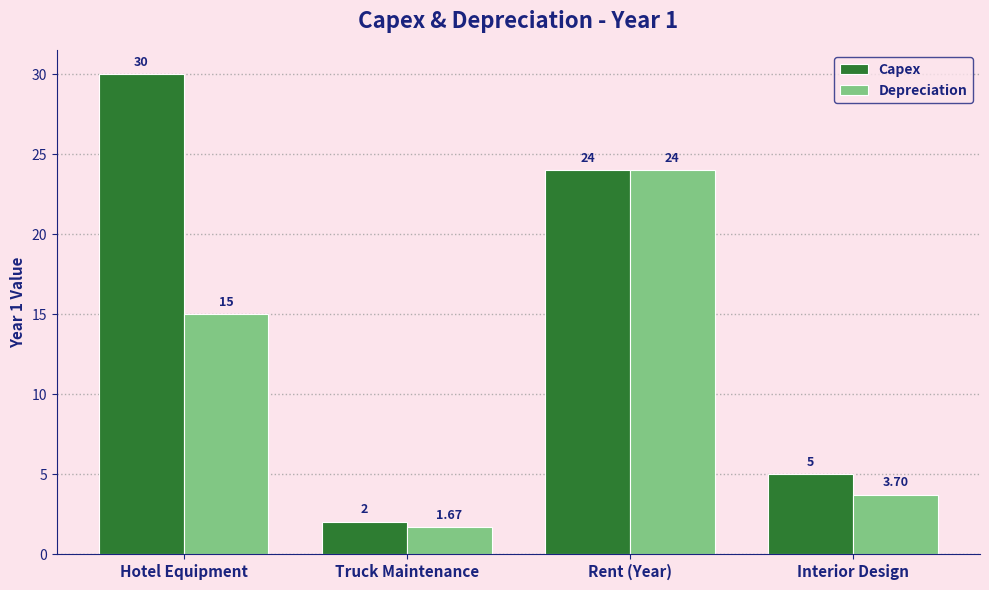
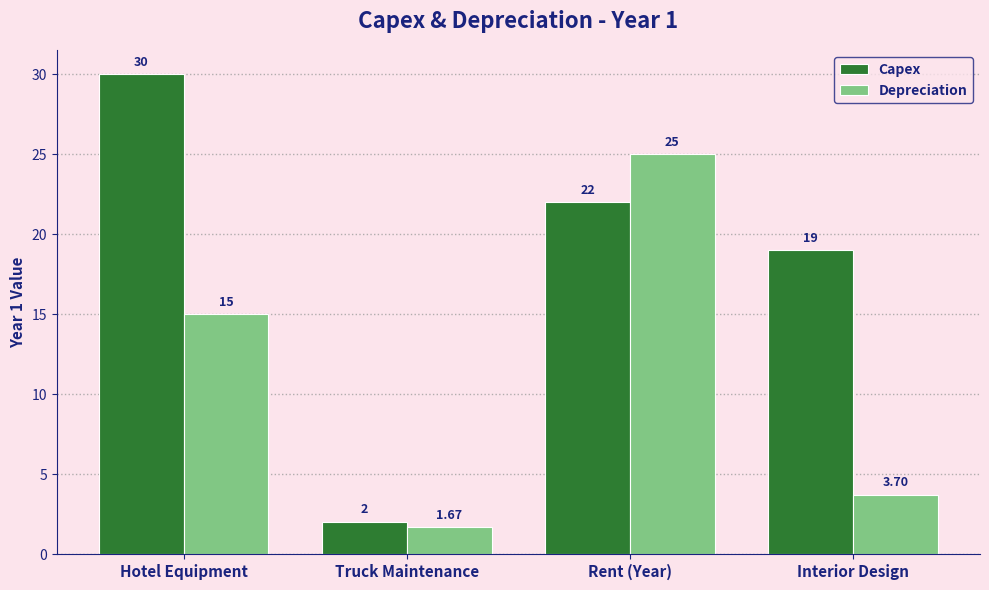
Capex, Rent (Year): 24 -> 22
Depreciation, Rent (Year): 24 -> 25
Capex, Interior Design: 5 -> 19
